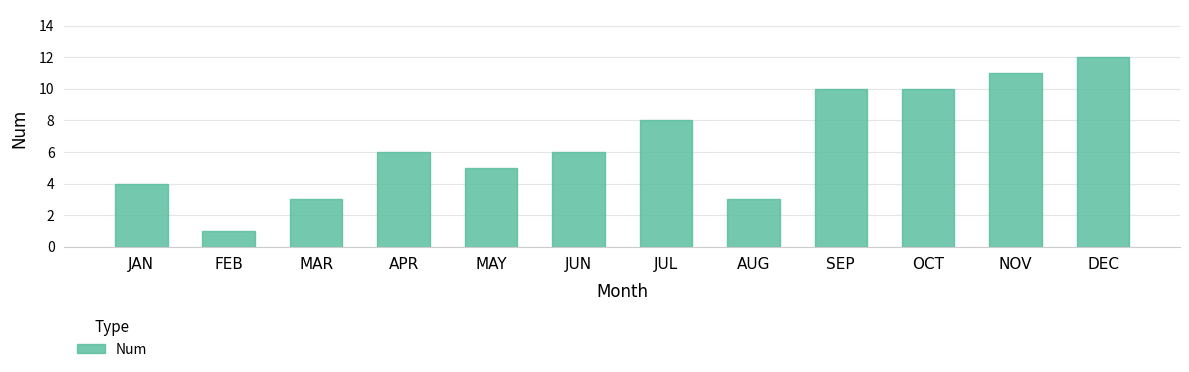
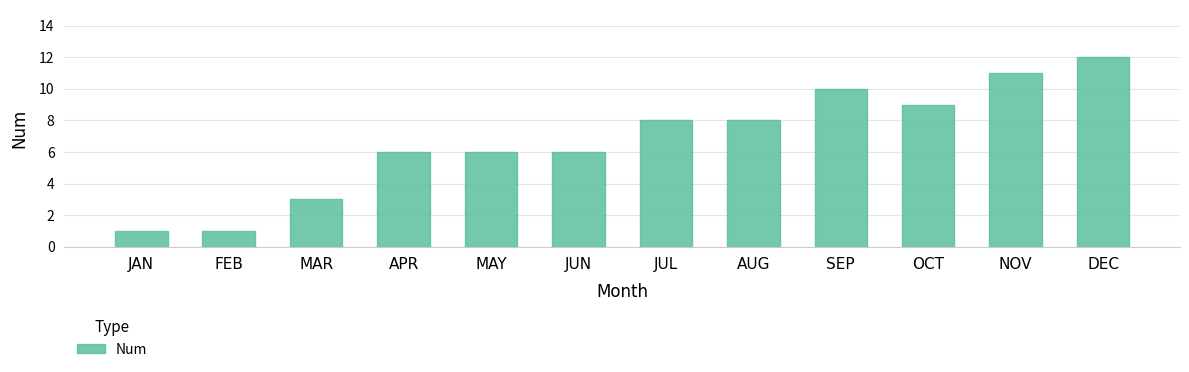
JAN: 4 -> 1
MAY: 5 -> 6
AUG: 3 -> 8
OCT: 10 -> 9
